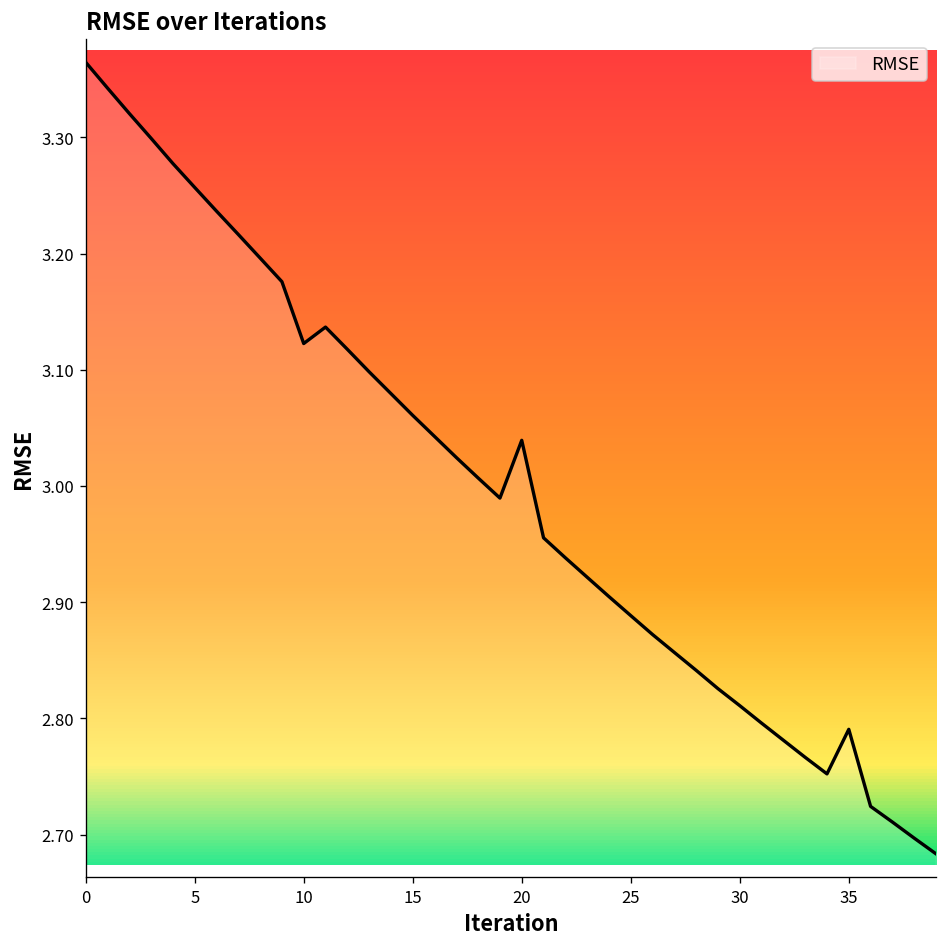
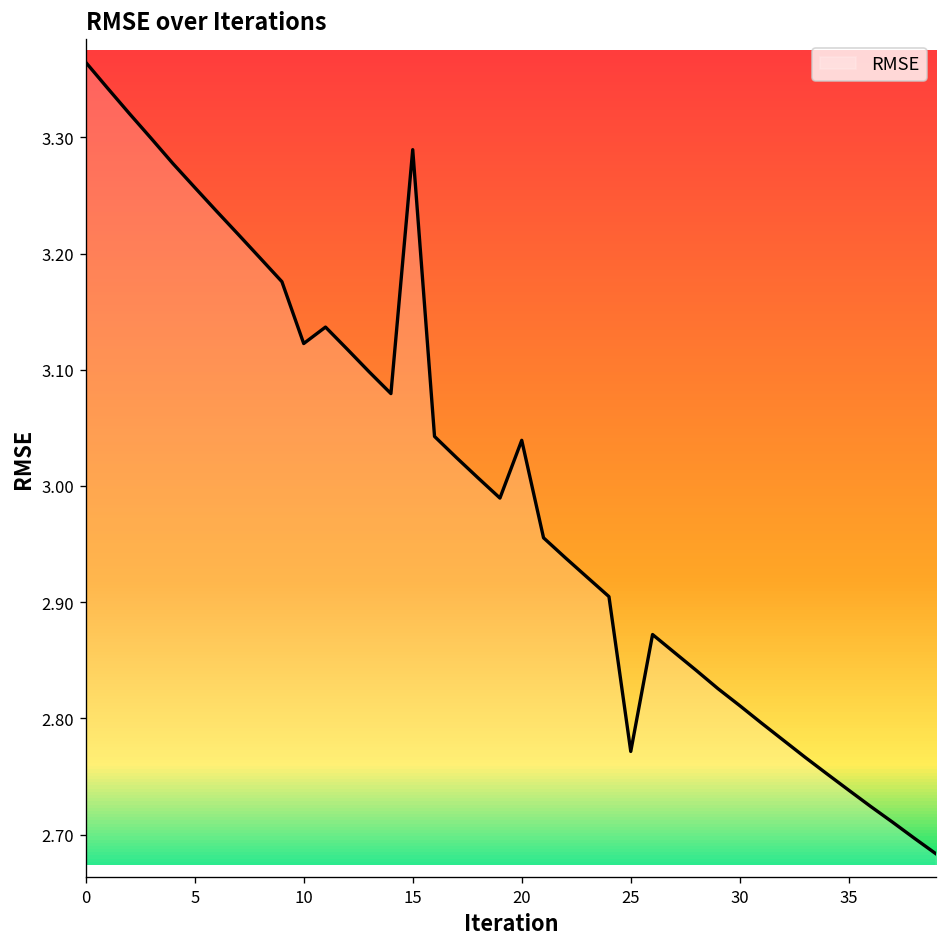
15: 3.06 -> 3.29
25: 2.89 -> 2.77
35: 2.79 -> 2.74
